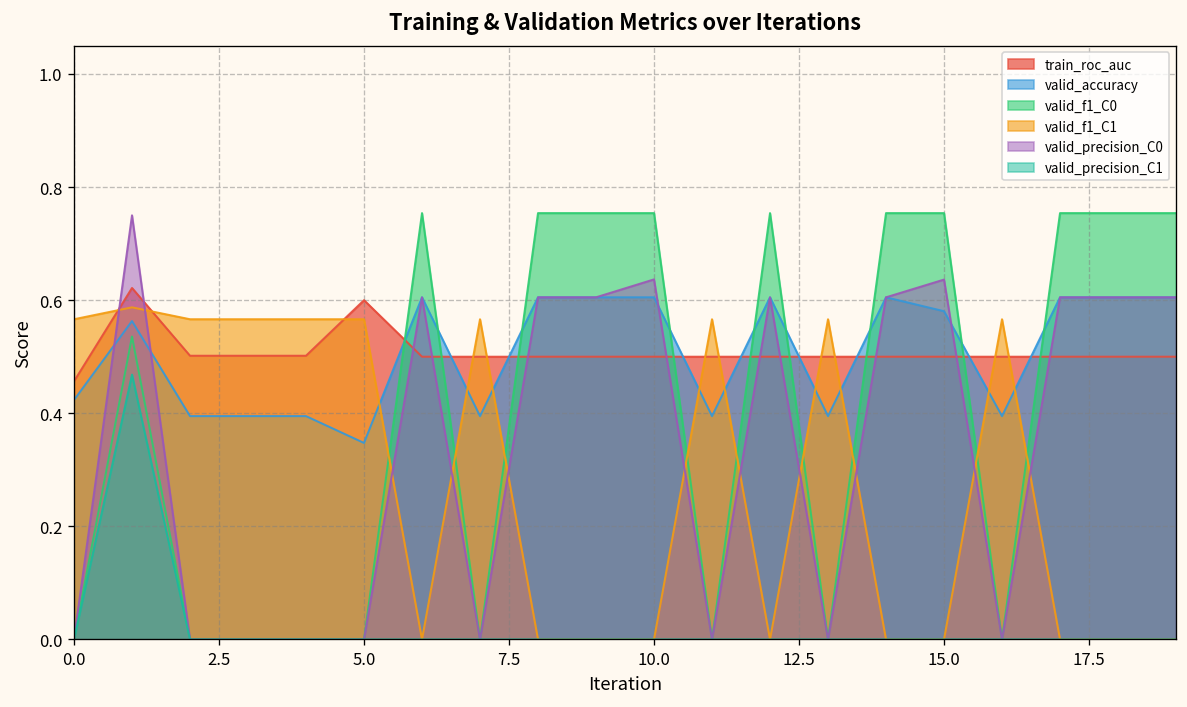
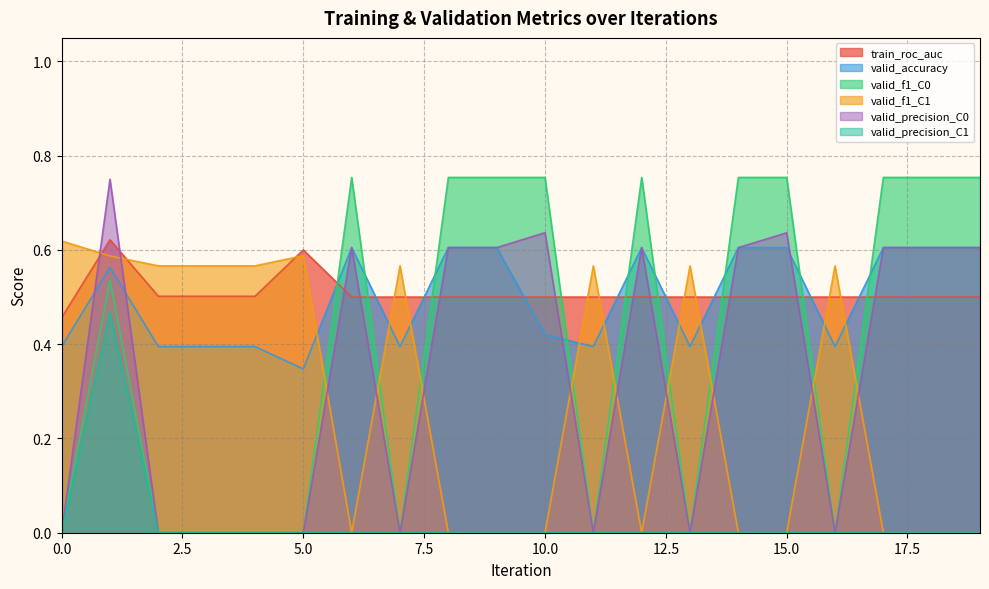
valid_accuracy, 0.0: 0.42 -> 0.39
valid_f1_C1, 0.0: 0.57 -> 0.62
valid_f1_C1, 5.0: 0.57 -> 0.59
valid_accuracy, 10.0: 0.61 -> 0.42
valid_accuracy, 15.0: 0.58 -> 0.61
